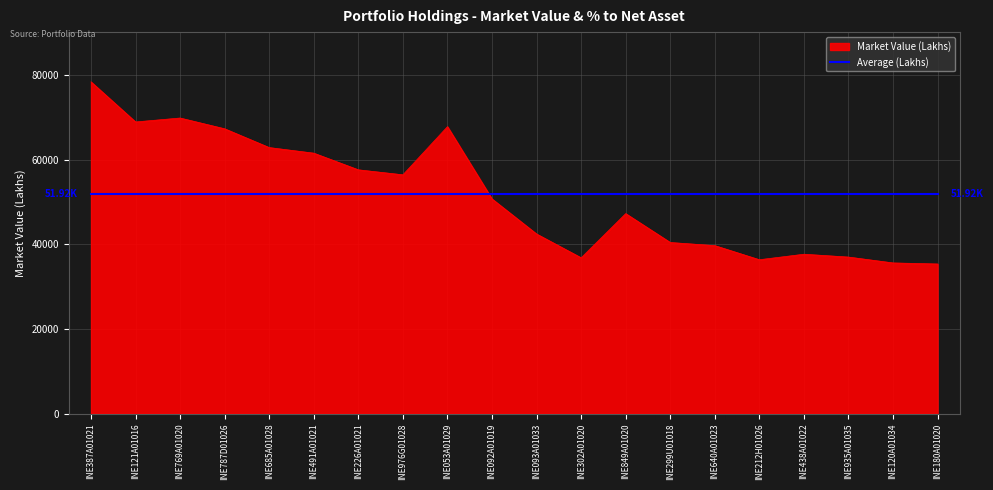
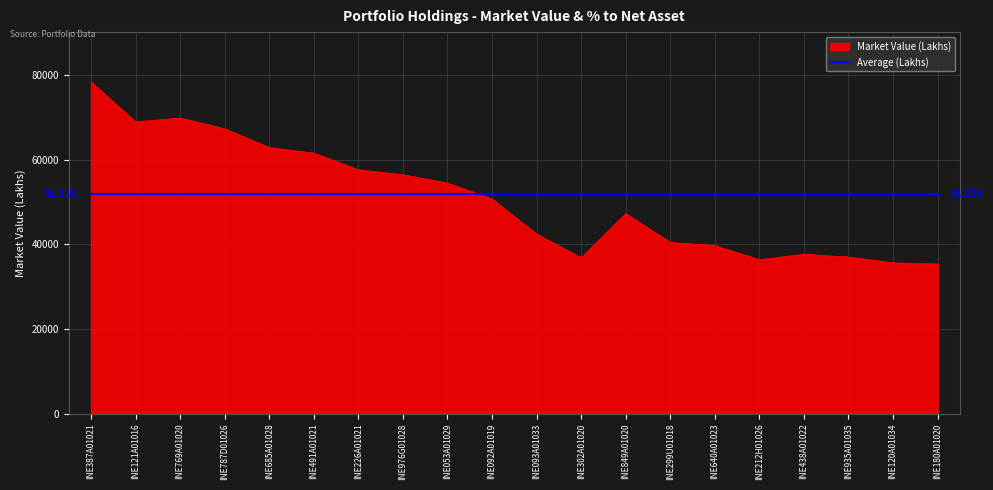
Market Value (Lakhs), INE053A01029: 68000 -> 54000
